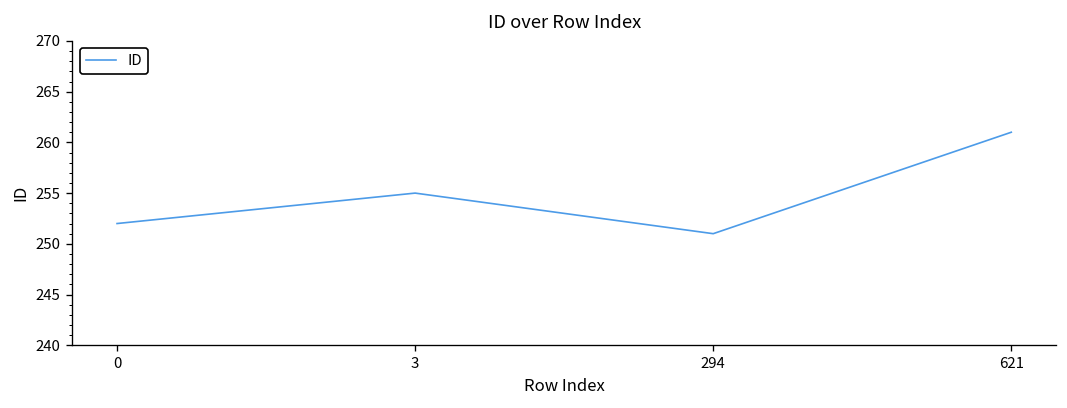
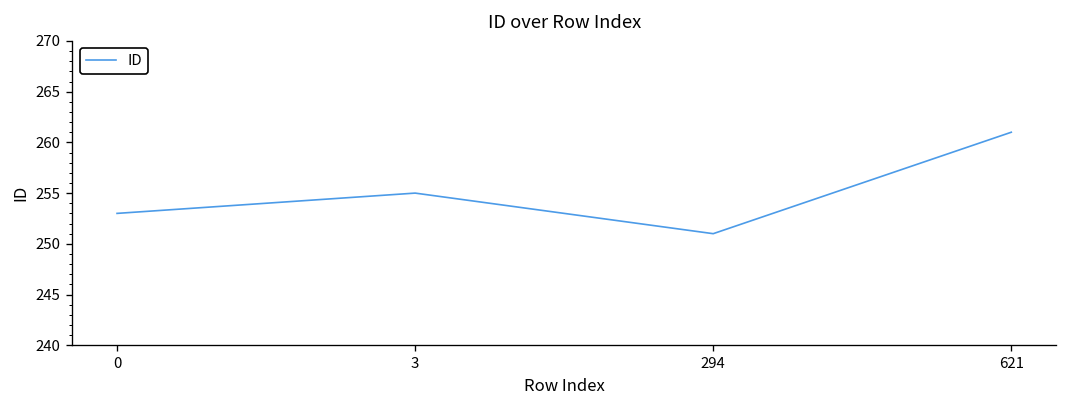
0: 252 -> 253
